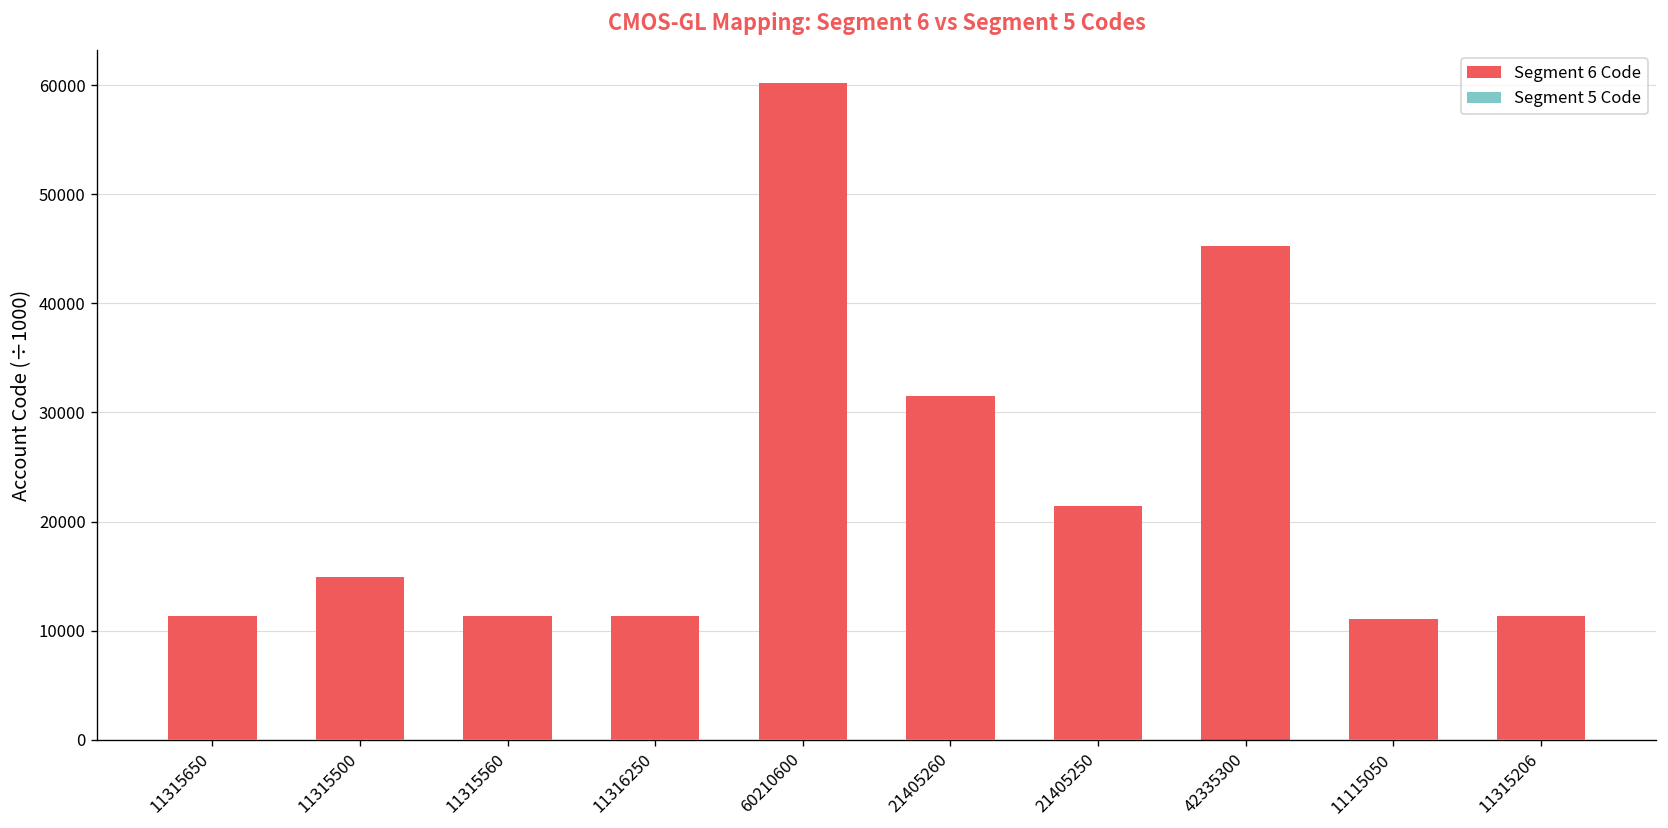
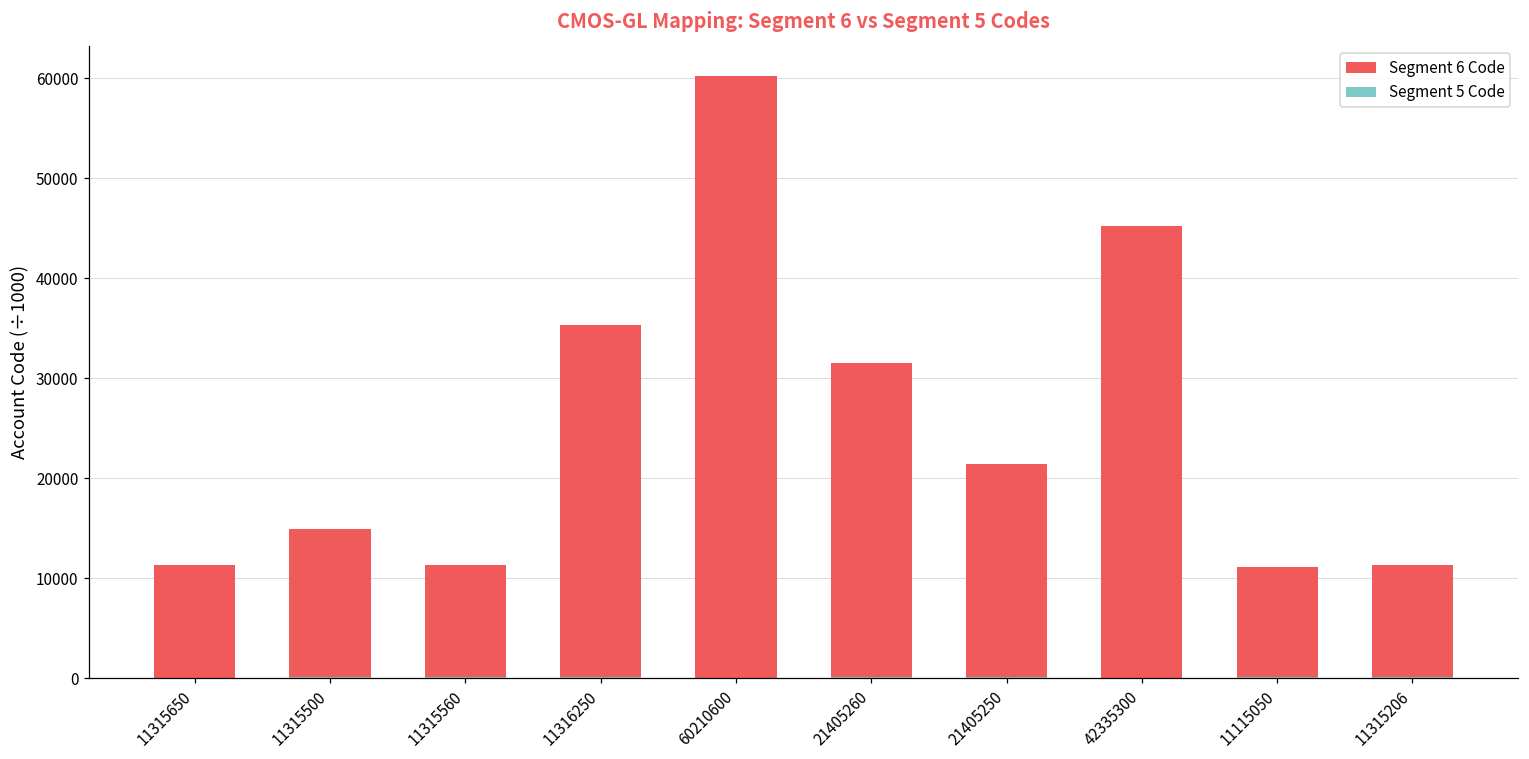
Segment 6 Code, 11316250: 11000 -> 35000
